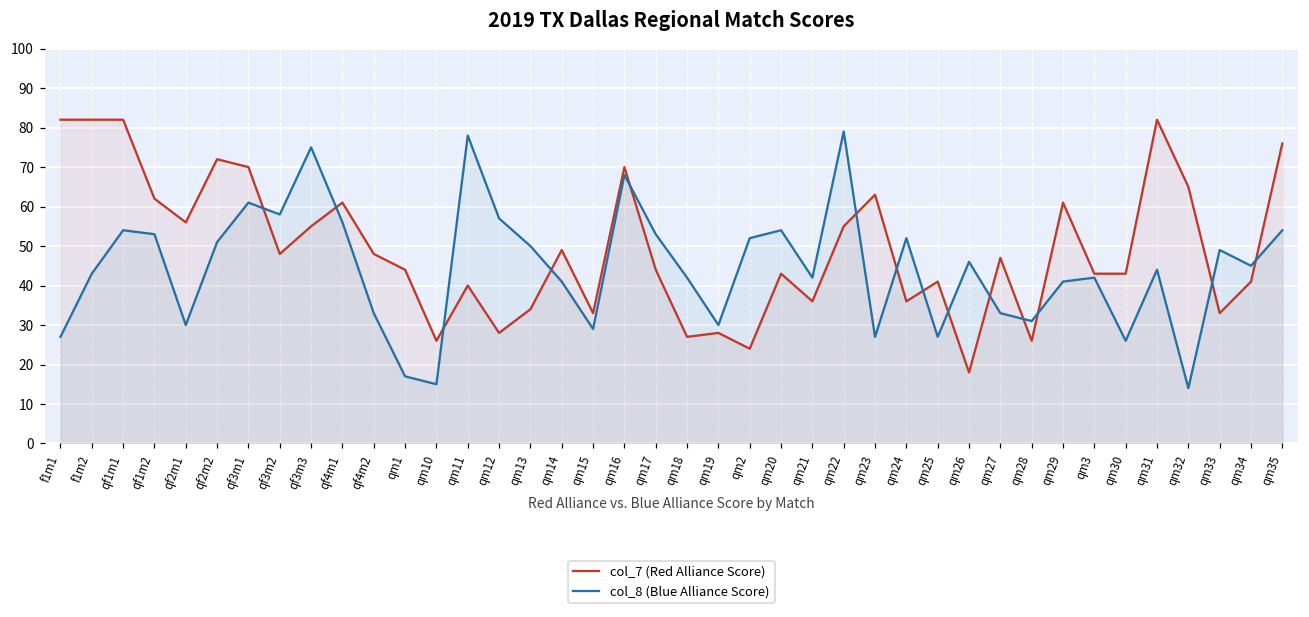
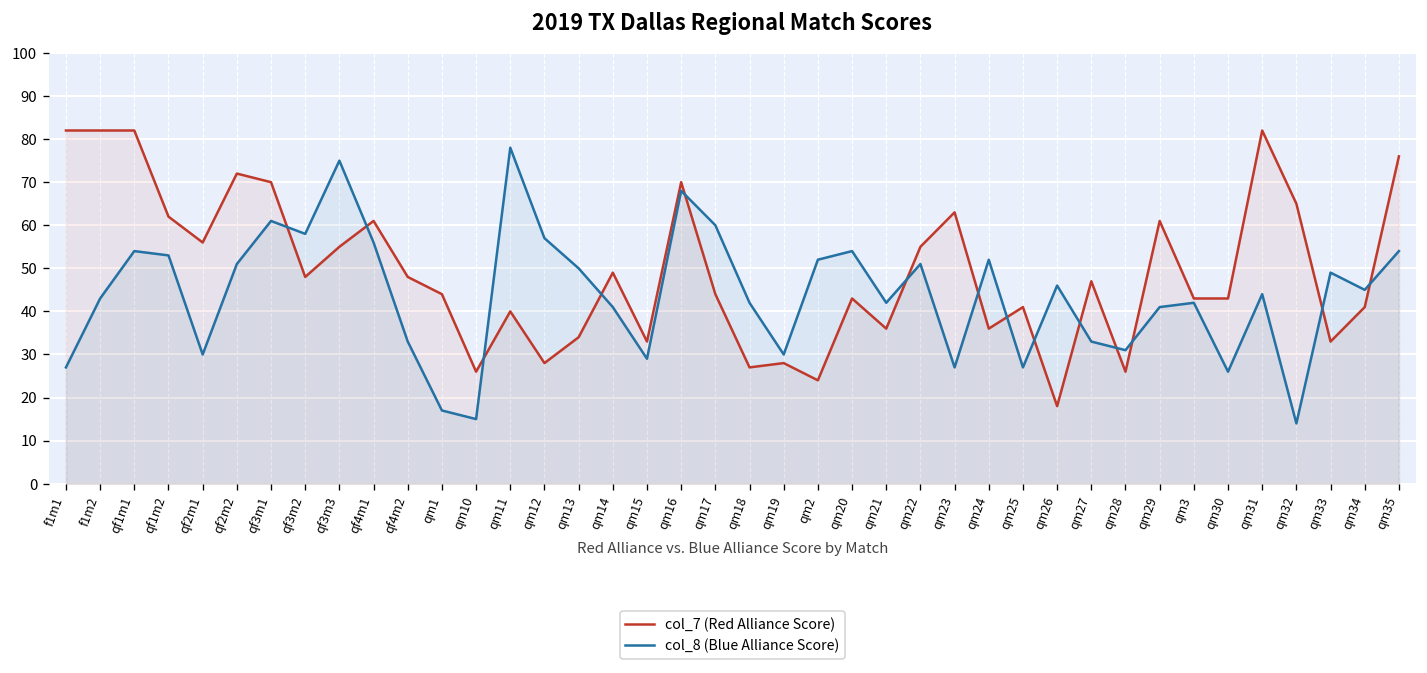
col_8 (Blue Alliance Score), qm17: 53 -> 60
col_8 (Blue Alliance Score), qm22: 79 -> 51
